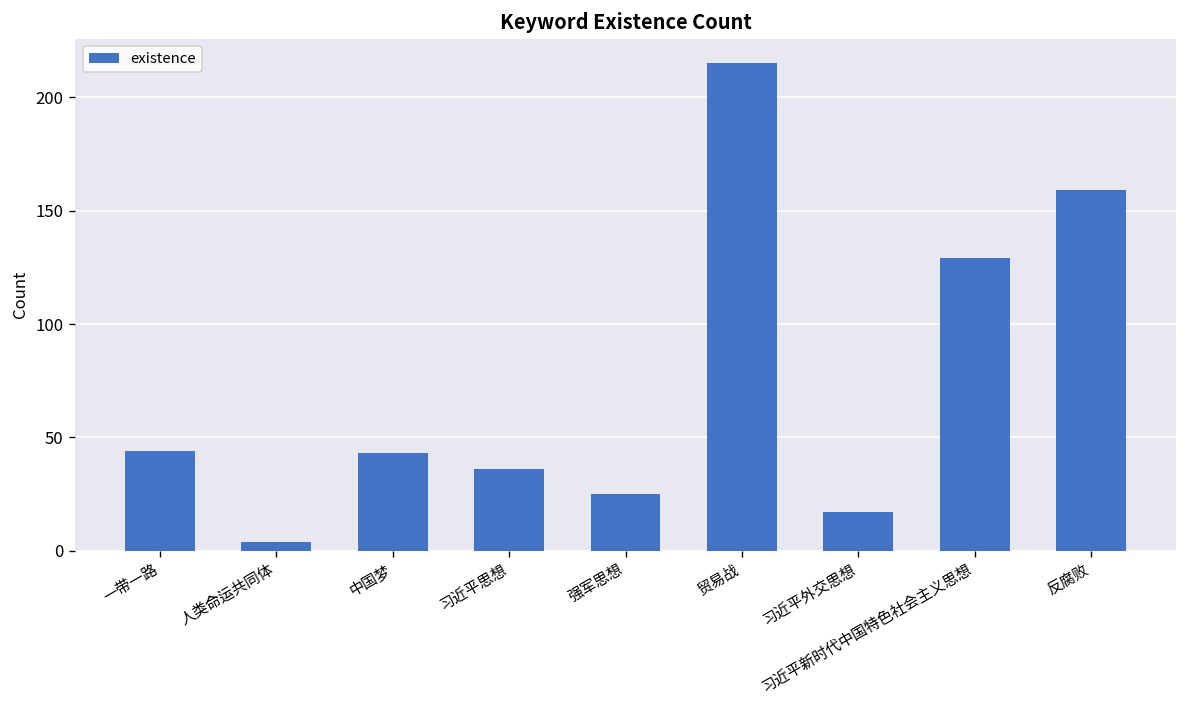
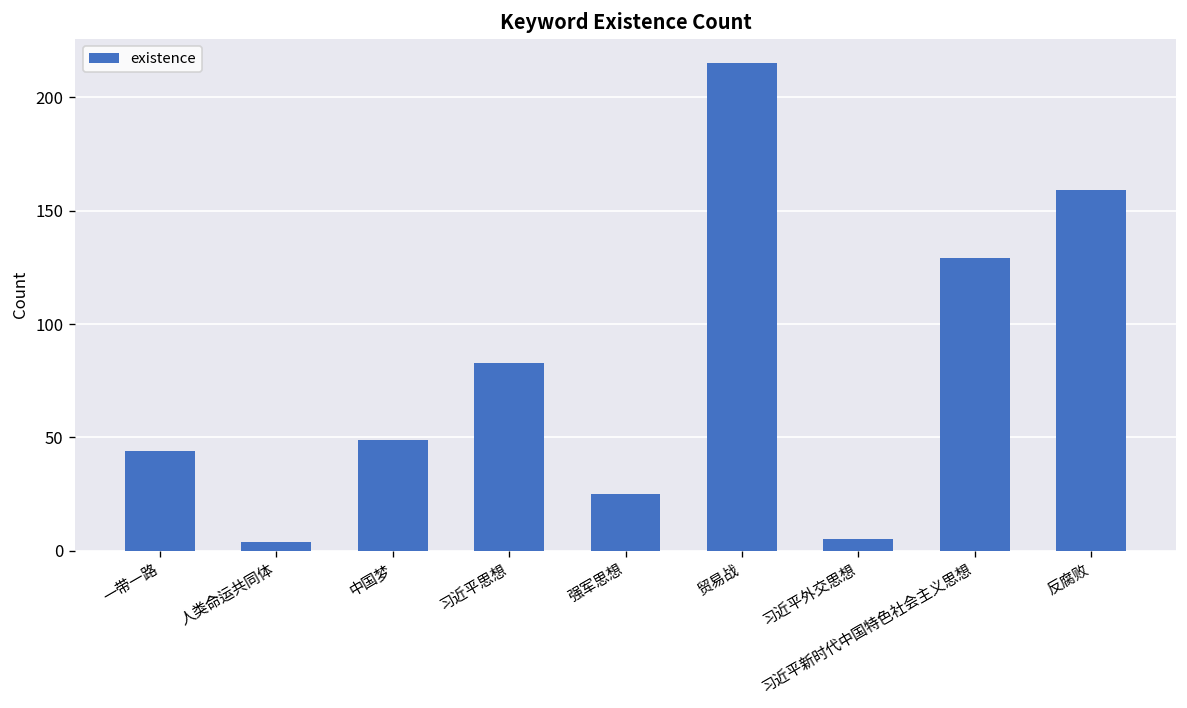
中国梦: 43 -> 49
习近平思想: 36 -> 83
习近平外交思想: 17 -> 5
